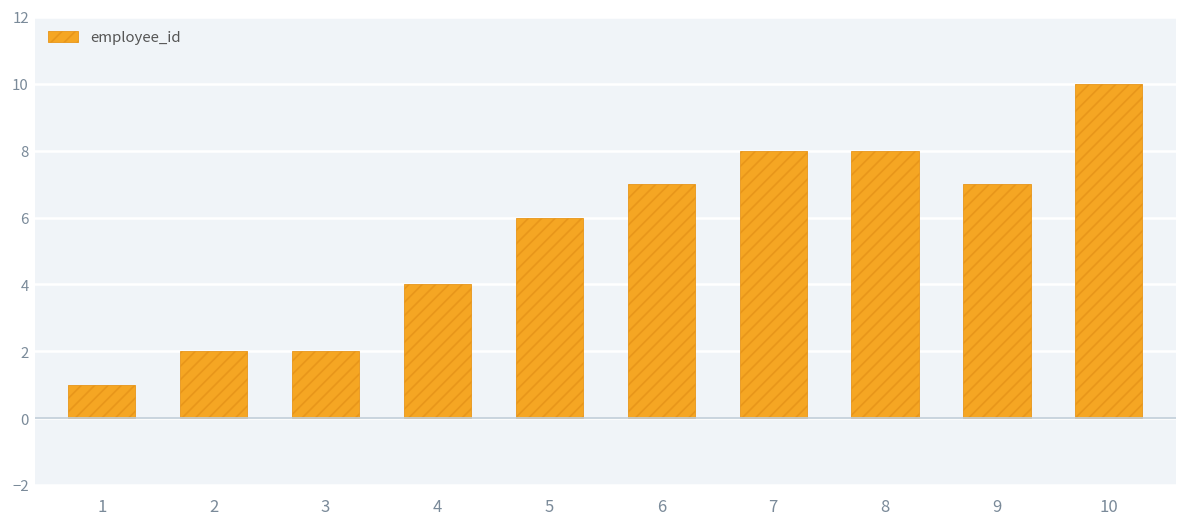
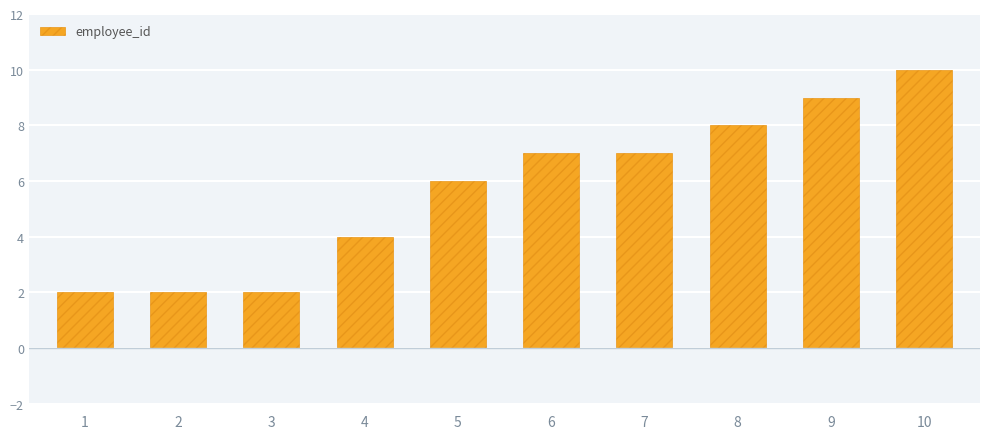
1: 1 -> 2
7: 8 -> 7
9: 7 -> 9
